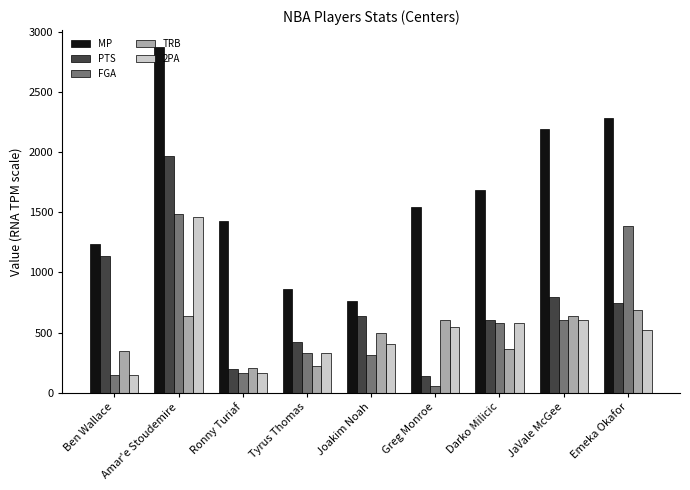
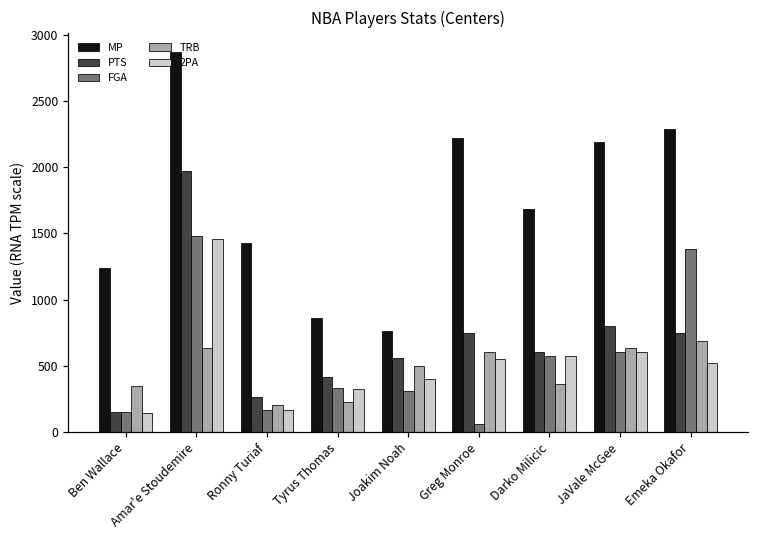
PTS, Ben Wallace: 1140 -> 150
PTS, Ronny Turiaf: 200 -> 270
PTS, Joakim Noah: 640 -> 560
MP, Greg Monroe: 1540 -> 2220
PTS, Greg Monroe: 140 -> 750
